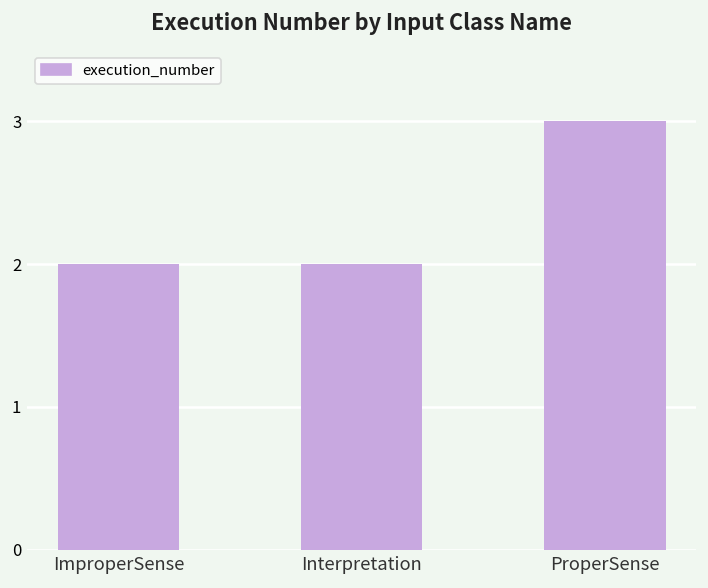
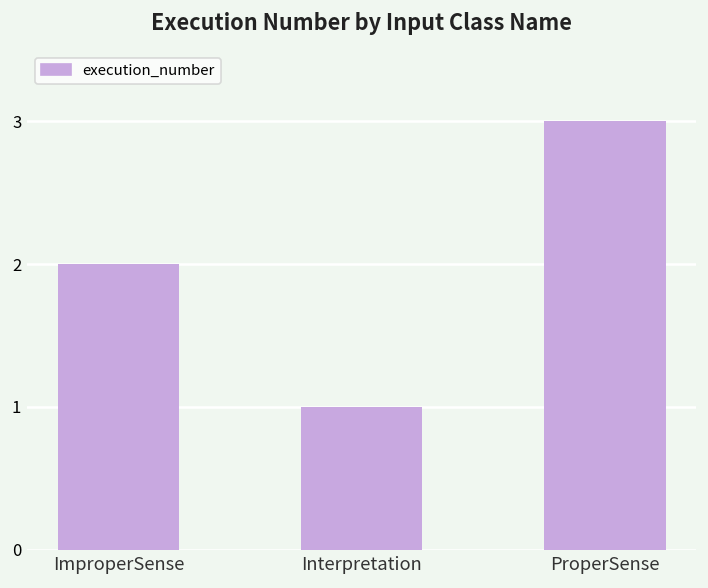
Interpretation: 2 -> 1
